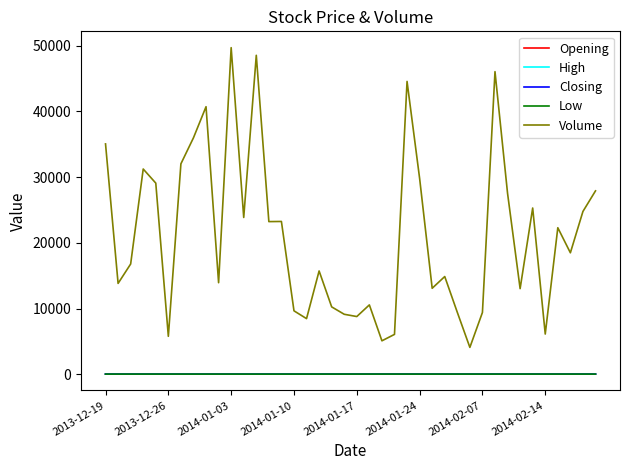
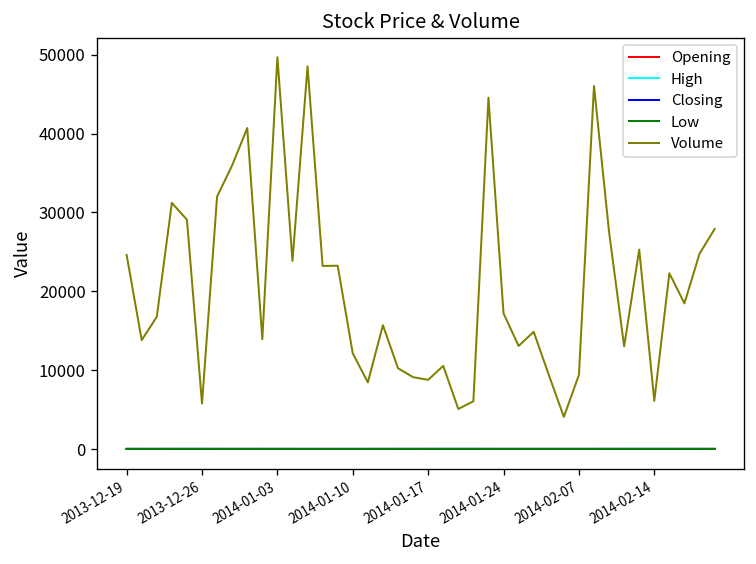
Volume, 2013-12-19: 35000 -> 25000
Volume, 2014-01-10: 10000 -> 12000
Volume, 2014-01-24: 30000 -> 17000
